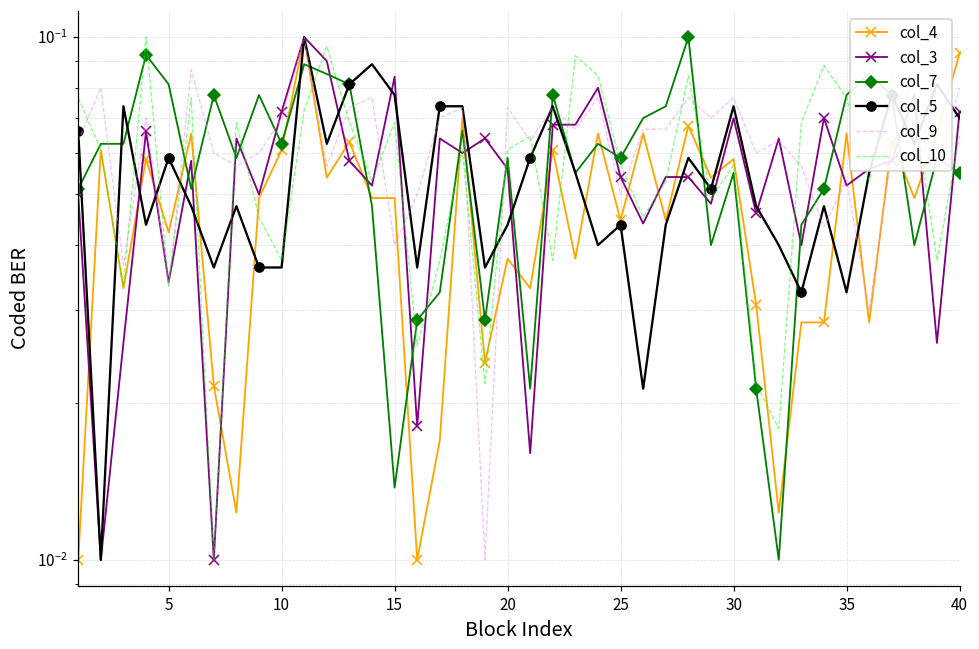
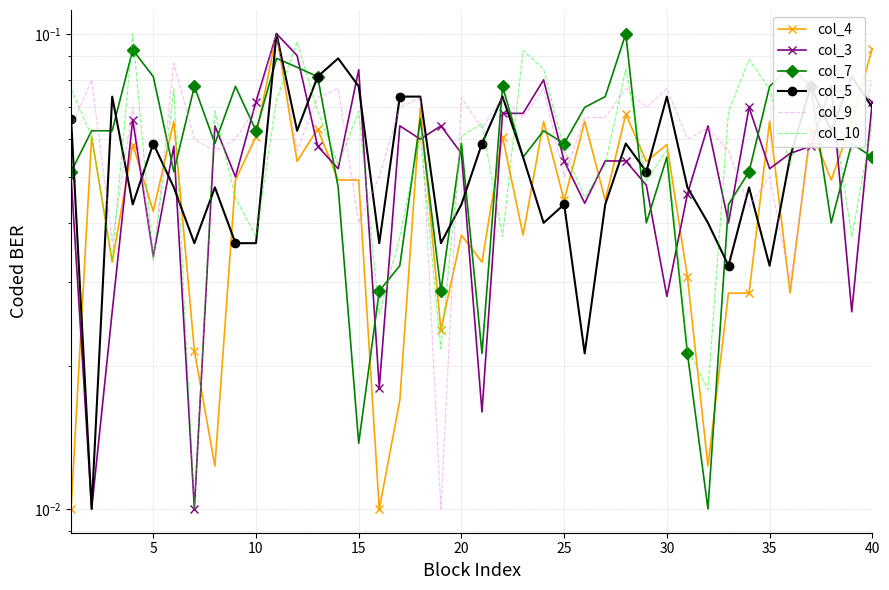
col_3, 30: 0.070 -> 0.028
col_9, 35: 0.053 -> 0.050
